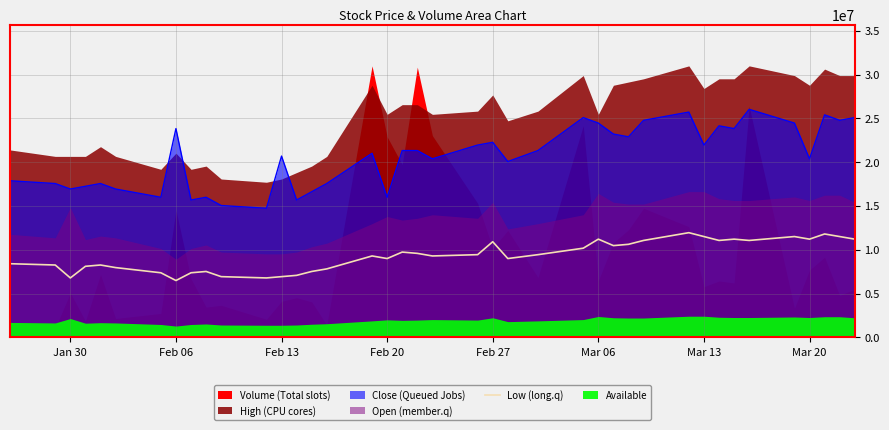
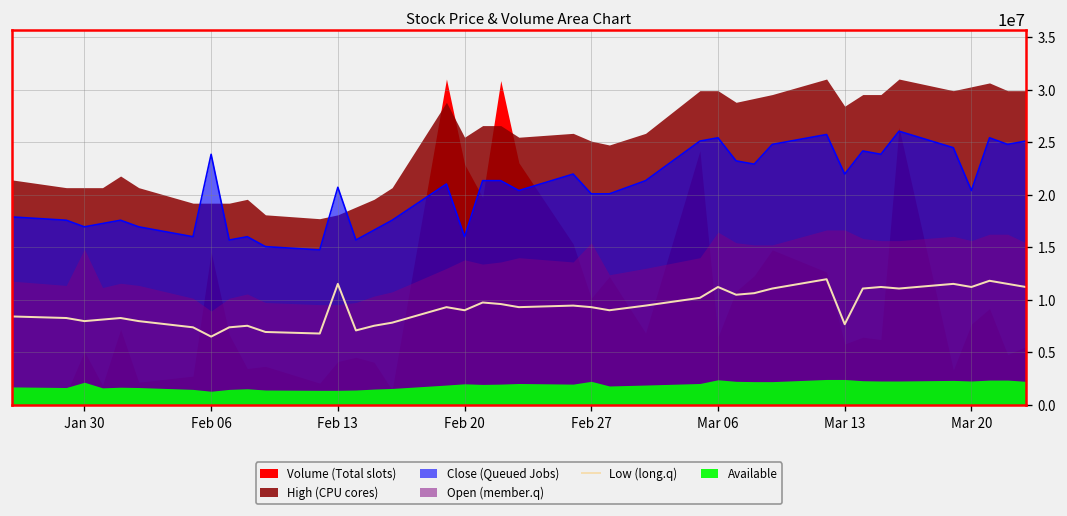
Low (long.q), Jan 30: 7000000 -> 8000000
High (CPU cores), Feb 06: 21000000 -> 19000000
Low (long.q), Feb 13: 7000000 -> 12000000
Low (long.q), Feb 27: 11000000 -> 9000000
High (CPU cores), Feb 27: 28000000 -> 25000000
Close (Queued Jobs), Feb 27: 22000000 -> 20000000
High (CPU cores), Mar 06: 25000000 -> 30000000
Close (Queued Jobs), Mar 06: 24000000 -> 25000000
Low (long.q), Mar 13: 12000000 -> 8000000
High (CPU cores), Mar 20: 29000000 -> 30000000
